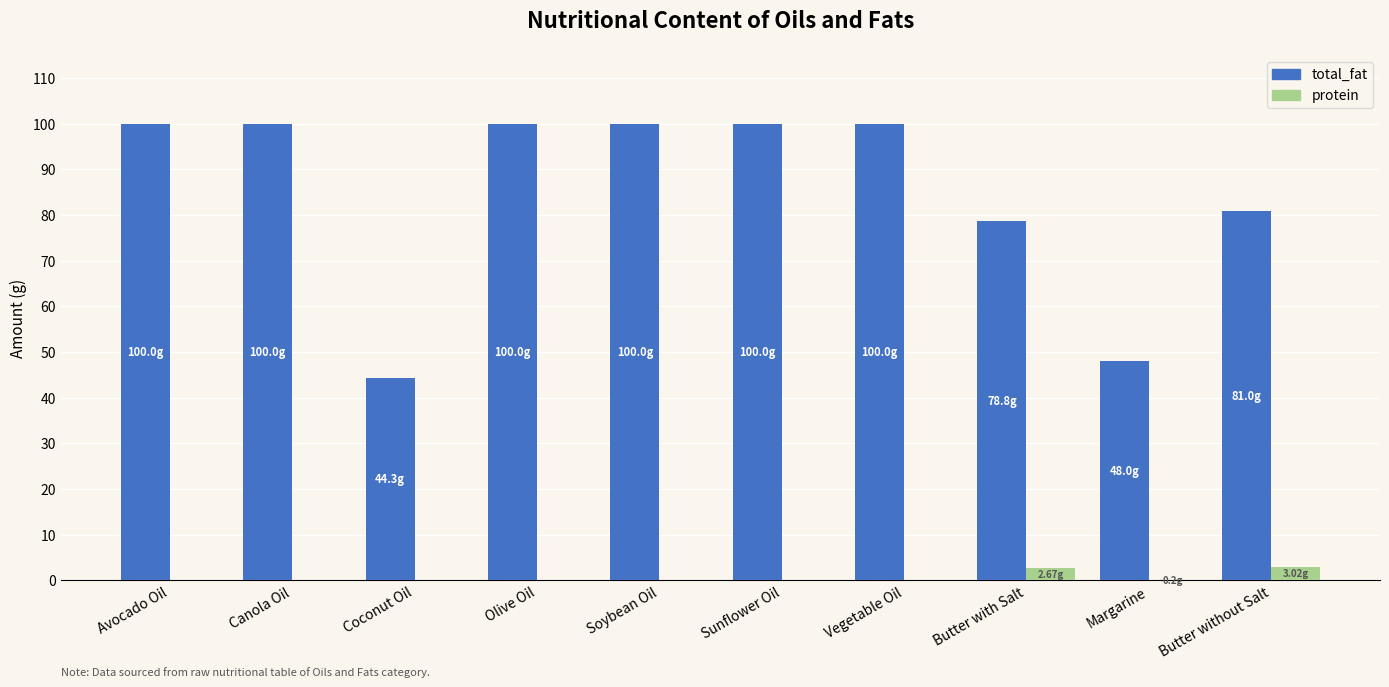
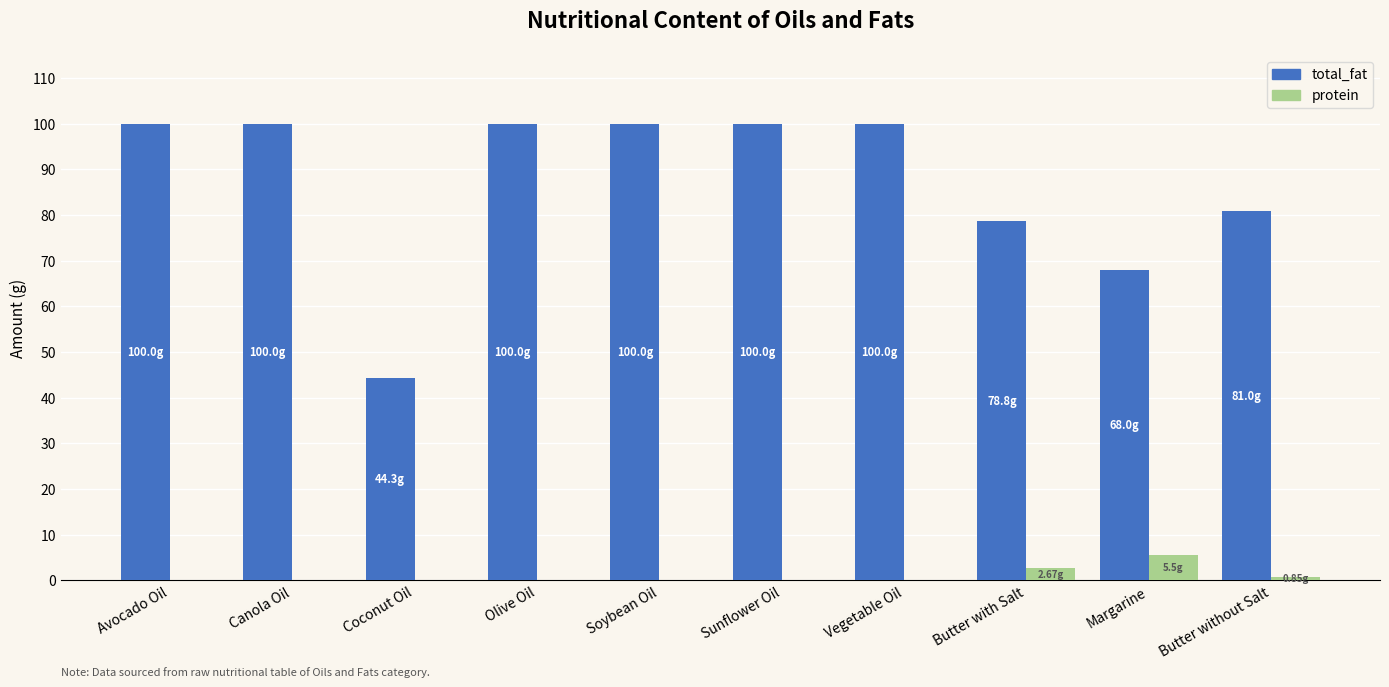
total_fat, Margarine: 48.0g -> 68.0g
protein, Margarine: 0.2g -> 5.5g
protein, Butter without Salt: 3.02g -> 0.85g
